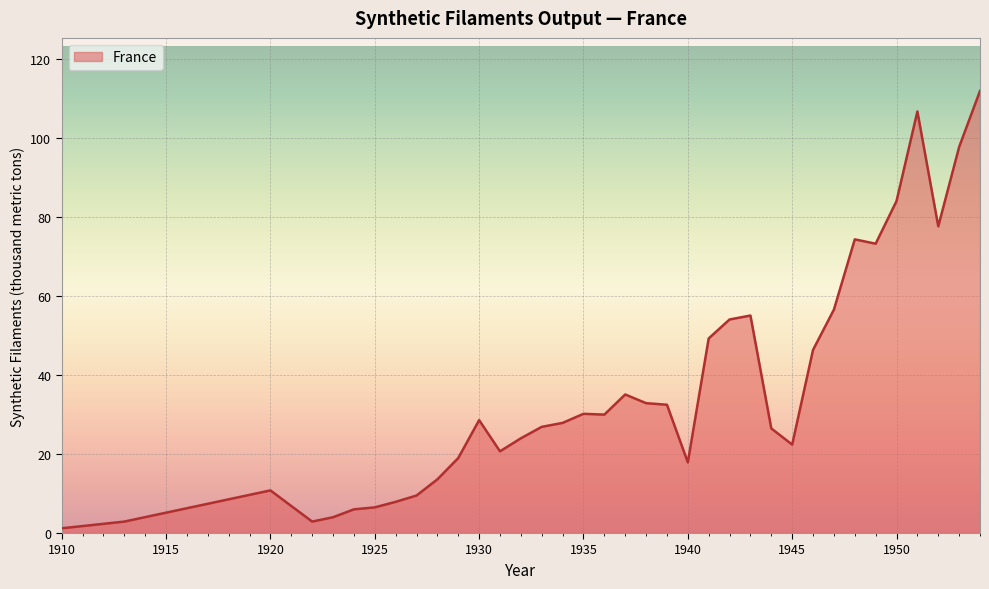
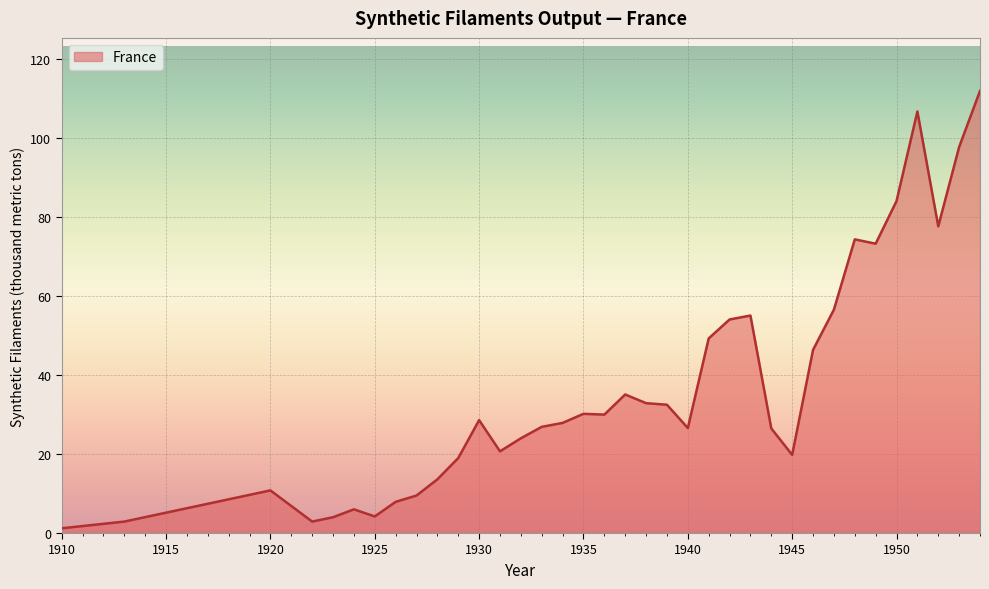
1925: 7 -> 4
1940: 18 -> 27
1945: 22 -> 20
